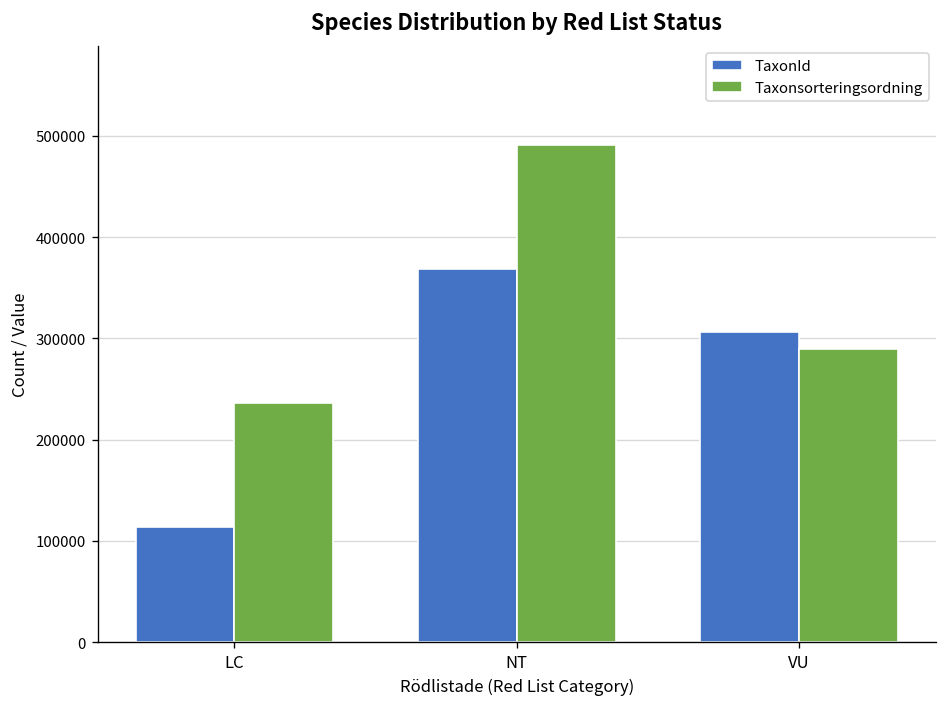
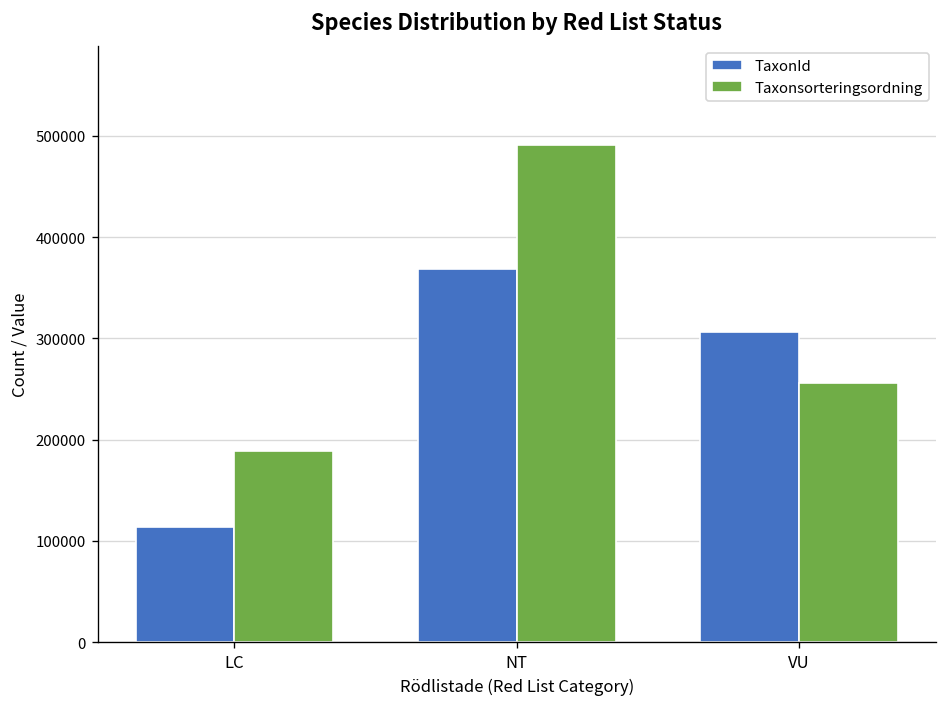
Taxonsorteringsordning, LC: 240000 -> 190000
Taxonsorteringsordning, VU: 290000 -> 260000
